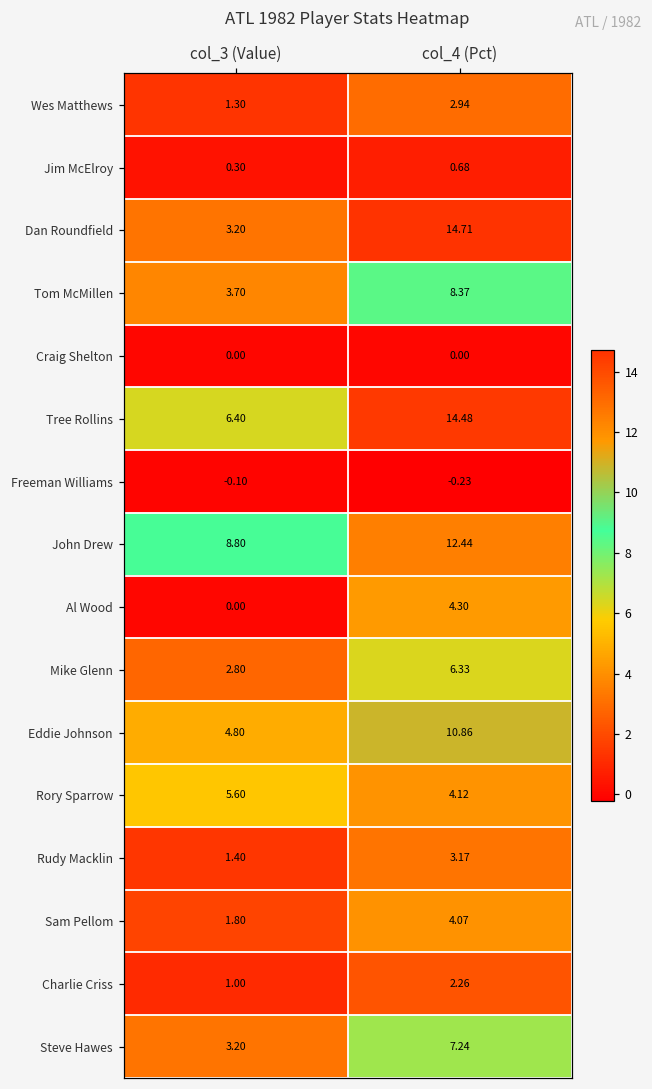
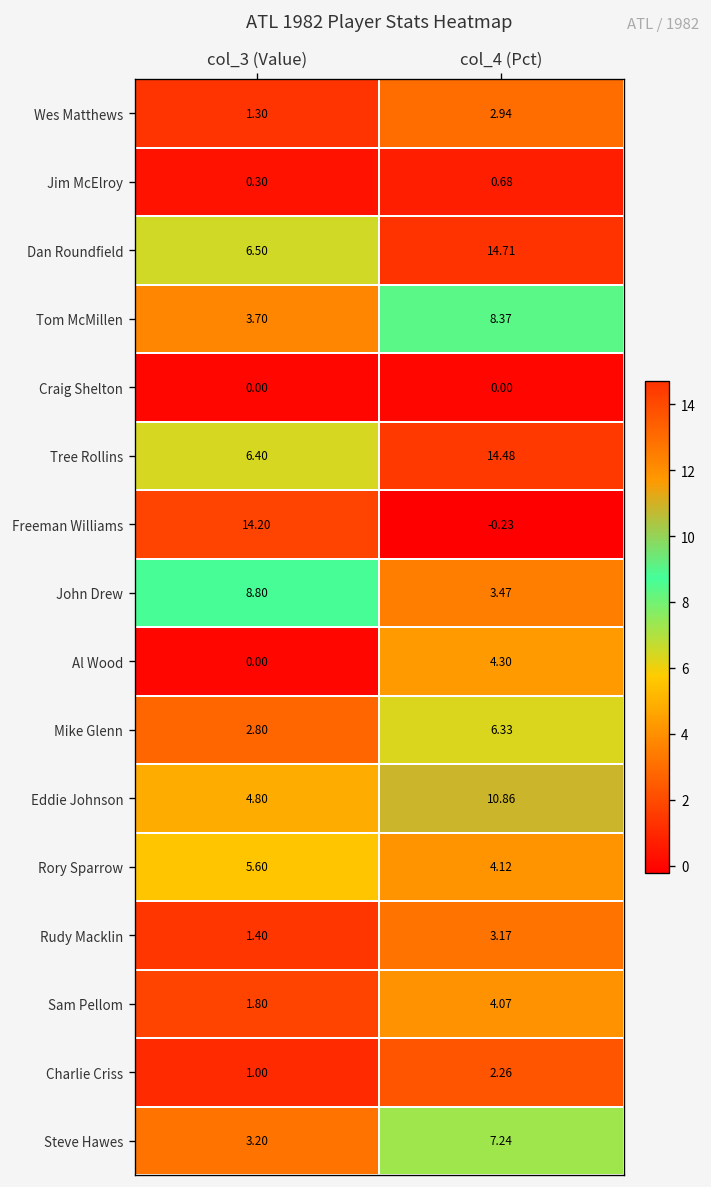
Dan Roundfield, col_3 (Value): 3.20 -> 6.50
Freeman Williams, col_3 (Value): -0.10 -> 14.20
John Drew, col_4 (Pct): 12.44 -> 3.47
